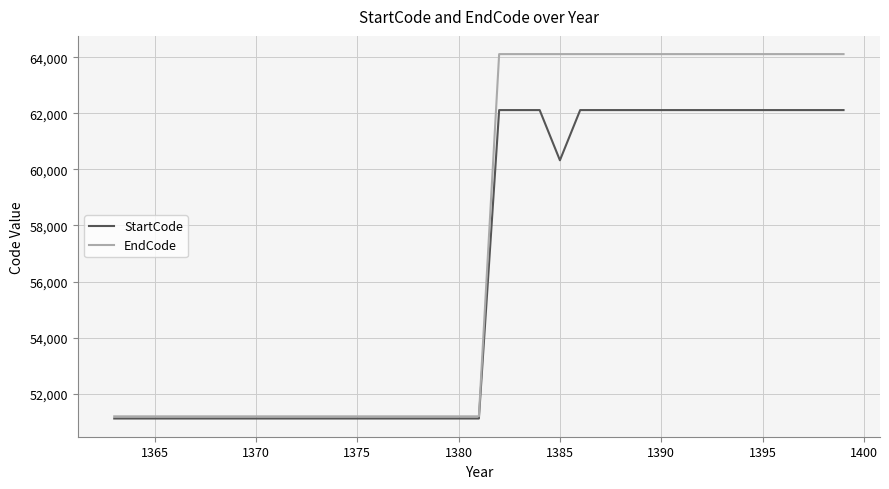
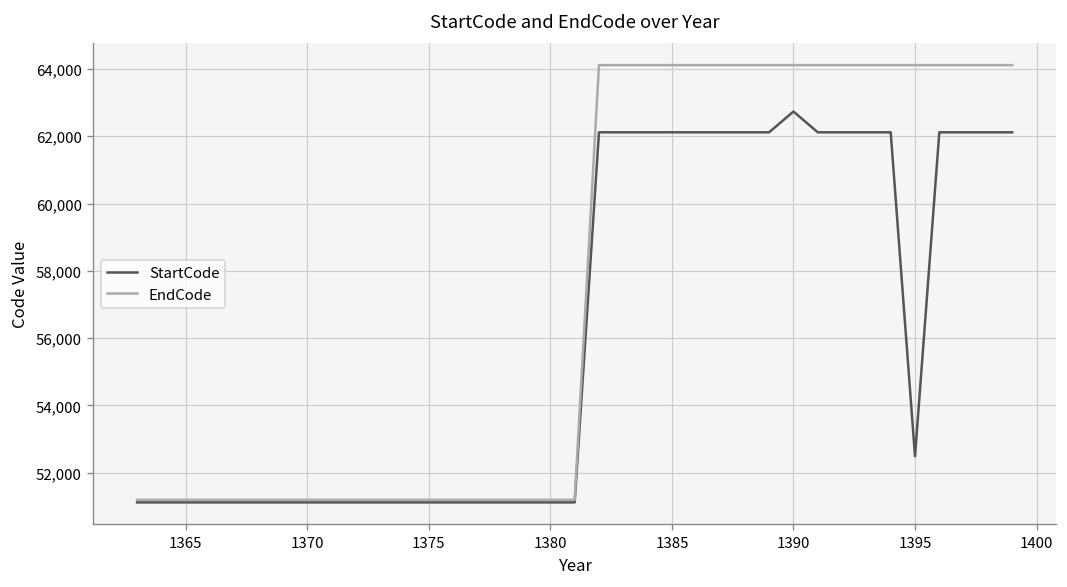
StartCode, 1385: 60,300 -> 62,100
StartCode, 1390: 62,100 -> 62,700
StartCode, 1395: 62,100 -> 52,500
